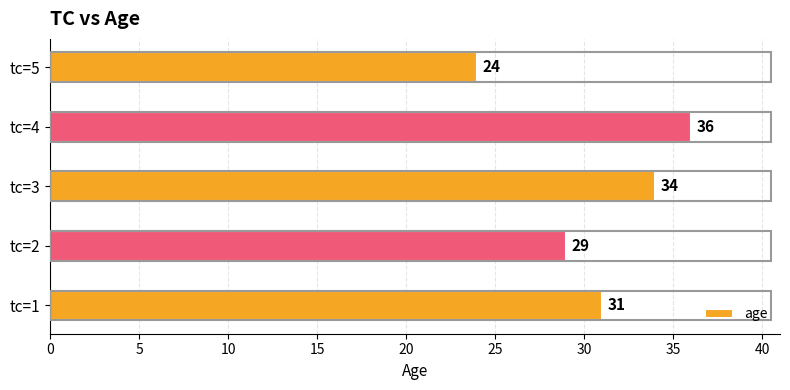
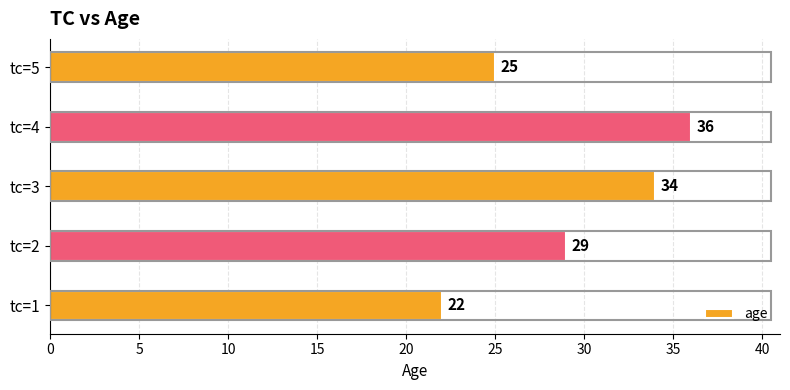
tc=5: 24 -> 25
tc=1: 31 -> 22
